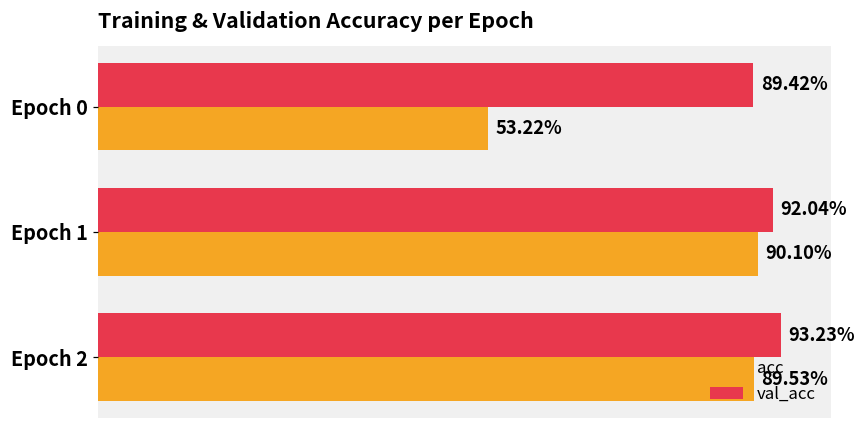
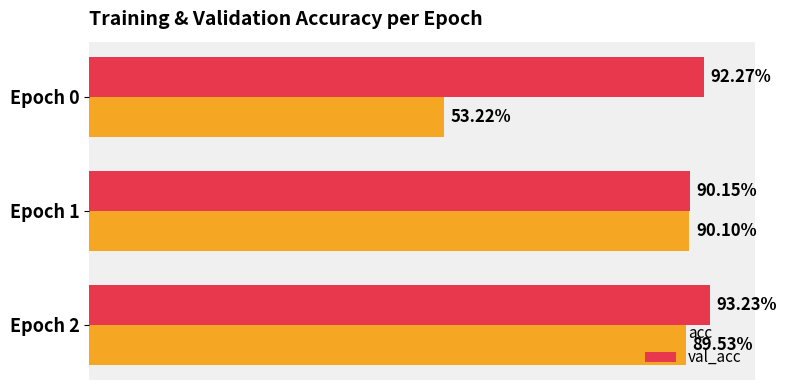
val_acc, Epoch 0: 89.42% -> 92.27%
val_acc, Epoch 1: 92.04% -> 90.15%
